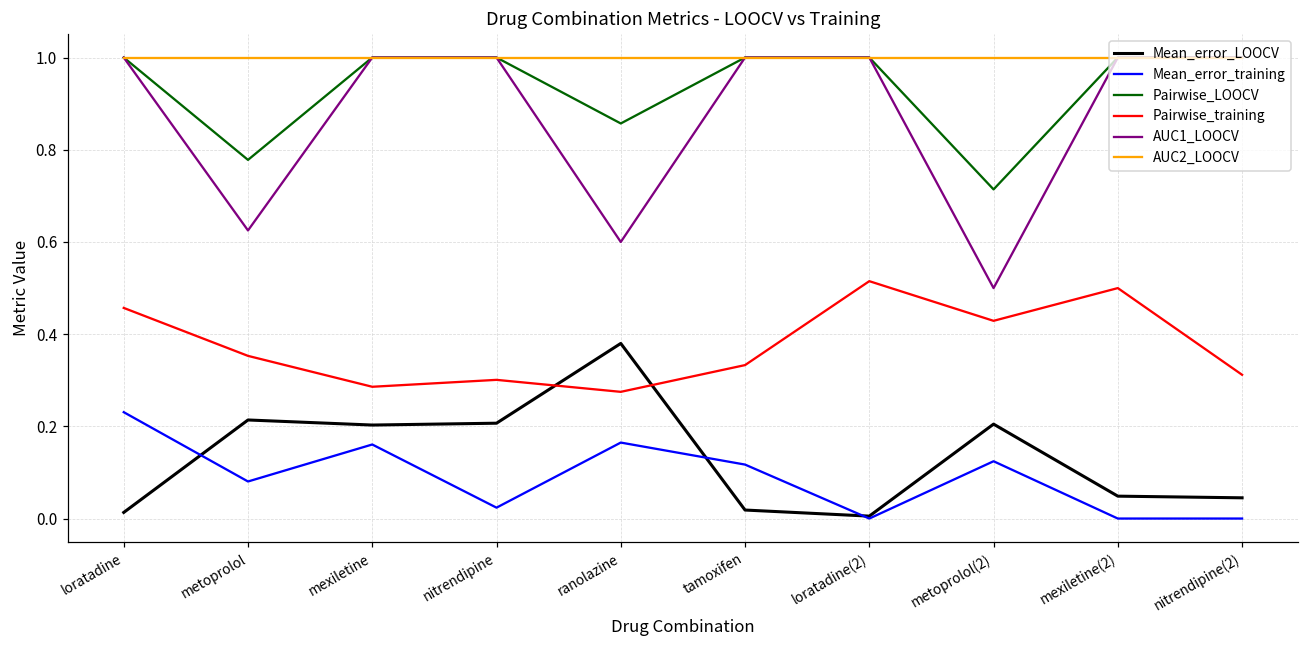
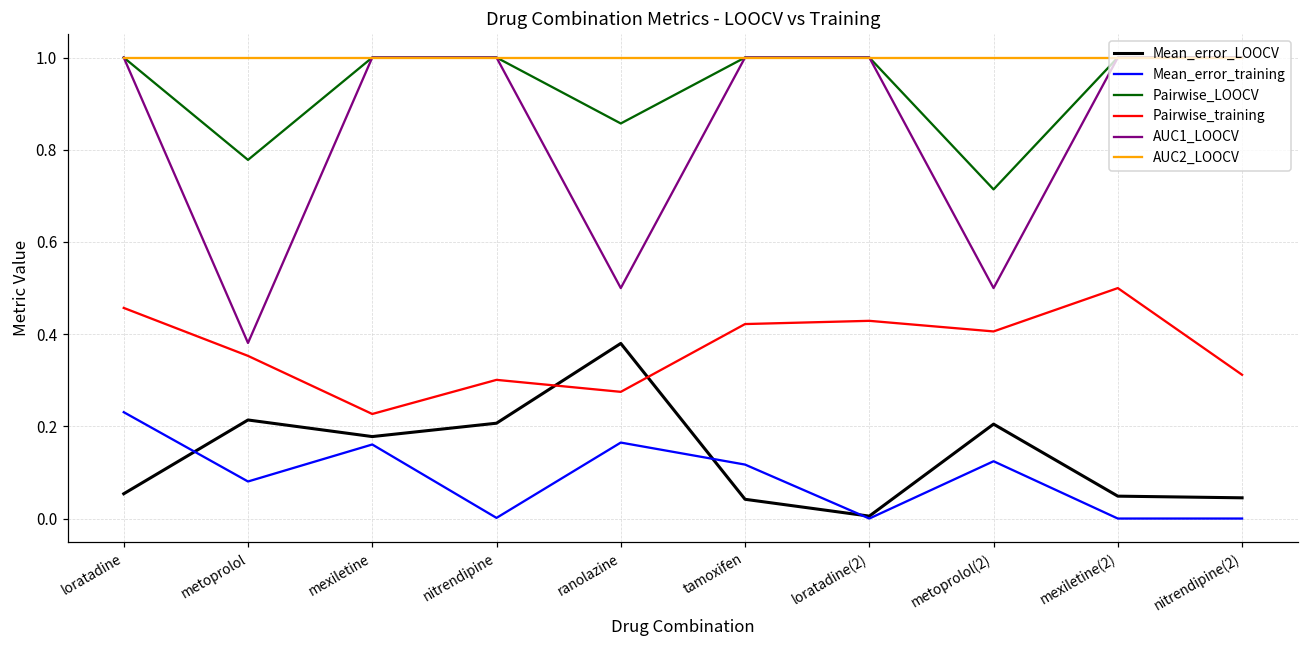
Mean_error_LOOCV, loratadine: 0.01 -> 0.05
AUC1_LOOCV, metoprolol: 0.63 -> 0.38
Mean_error_LOOCV, mexiletine: 0.20 -> 0.18
Pairwise_training, mexiletine: 0.29 -> 0.23
Mean_error_training, nitrendipine: 0.02 -> 0.00
AUC1_LOOCV, ranolazine: 0.6 -> 0.5
Mean_error_LOOCV, tamoxifen: 0.02 -> 0.04
Pairwise_training, tamoxifen: 0.33 -> 0.42
Pairwise_training, loratadine(2): 0.52 -> 0.43
Pairwise_training, metoprolol(2): 0.43 -> 0.41
